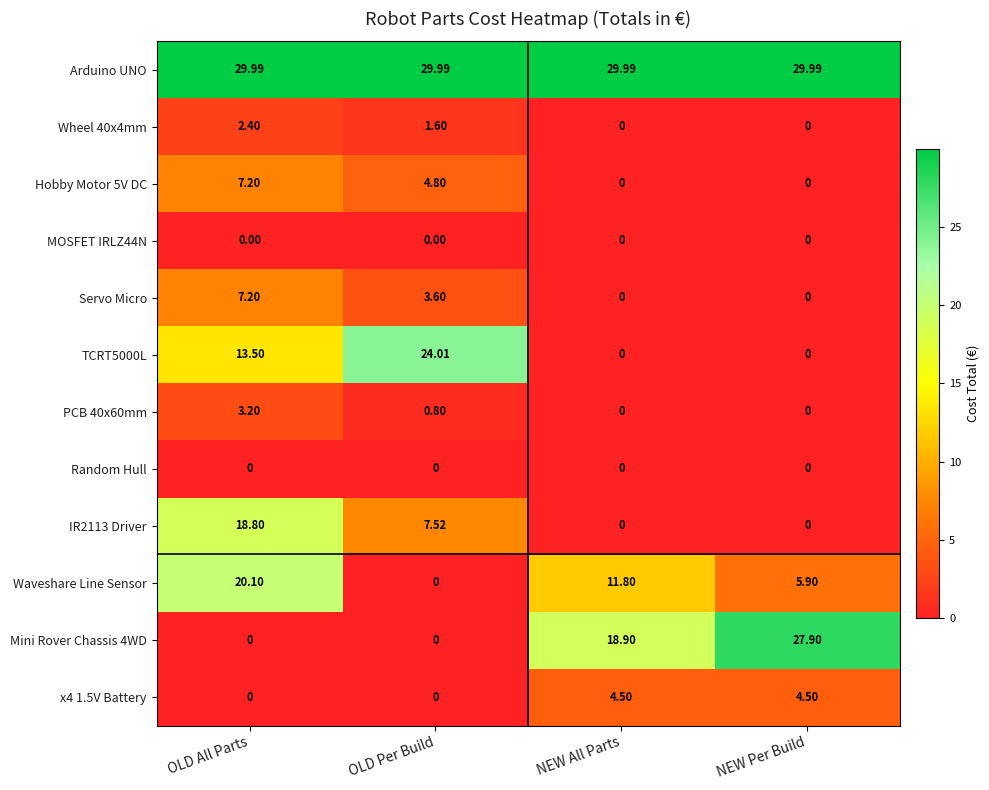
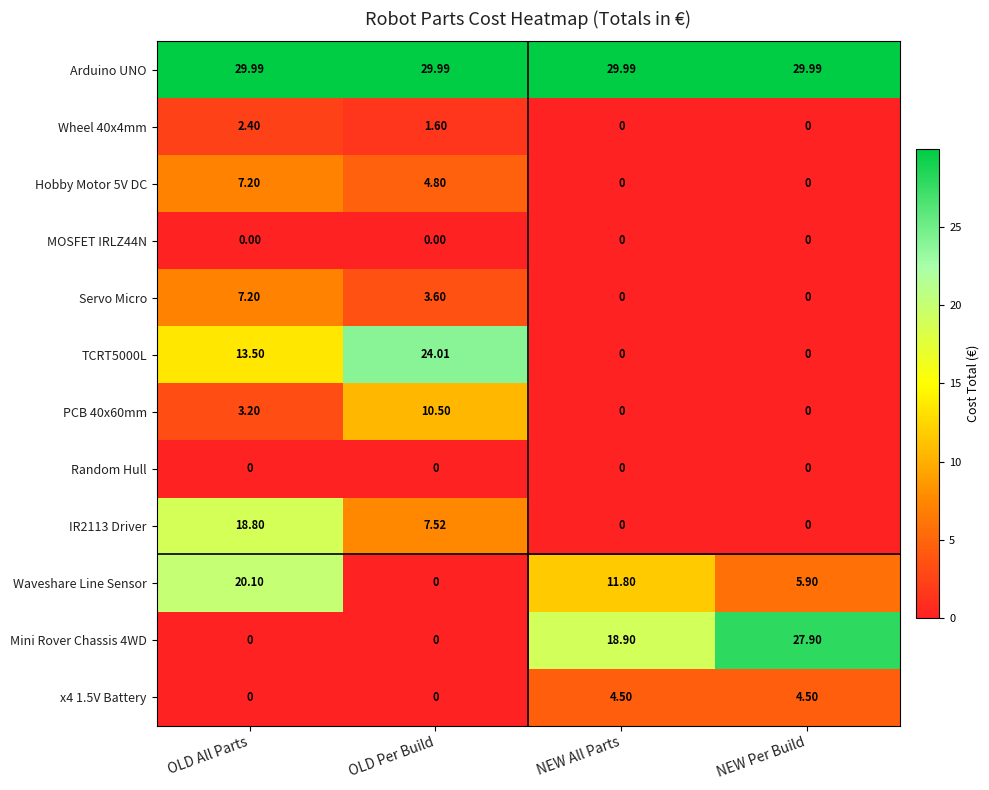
PCB 40x60mm, OLD Per Build: 0.80 -> 10.50
